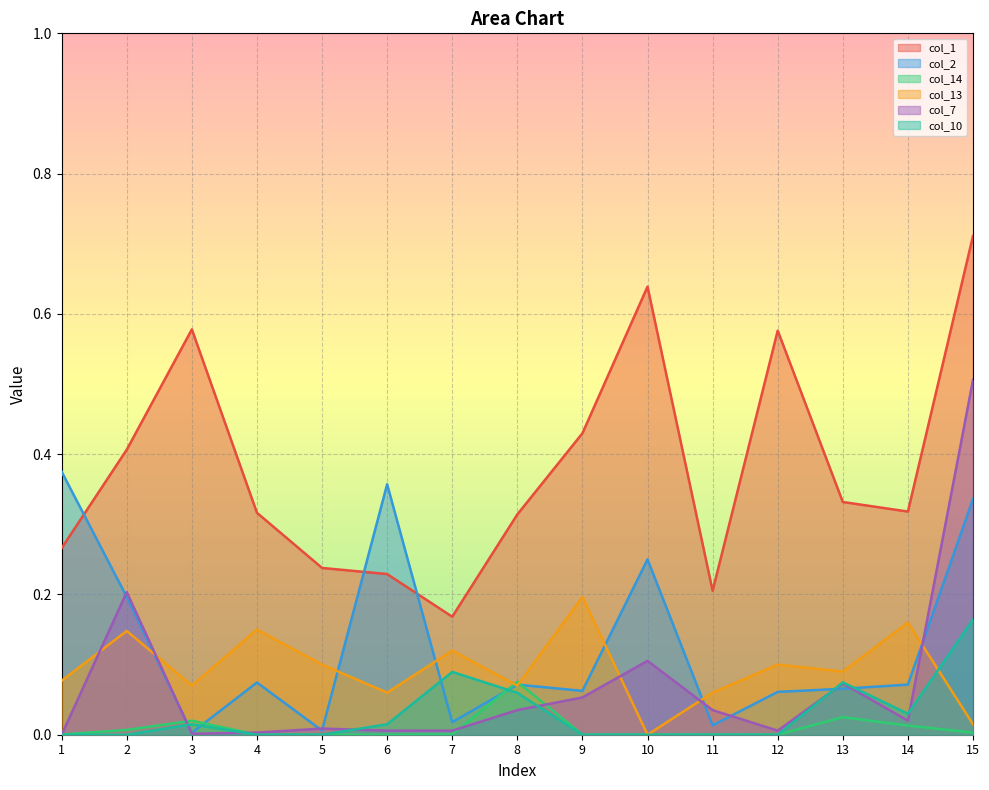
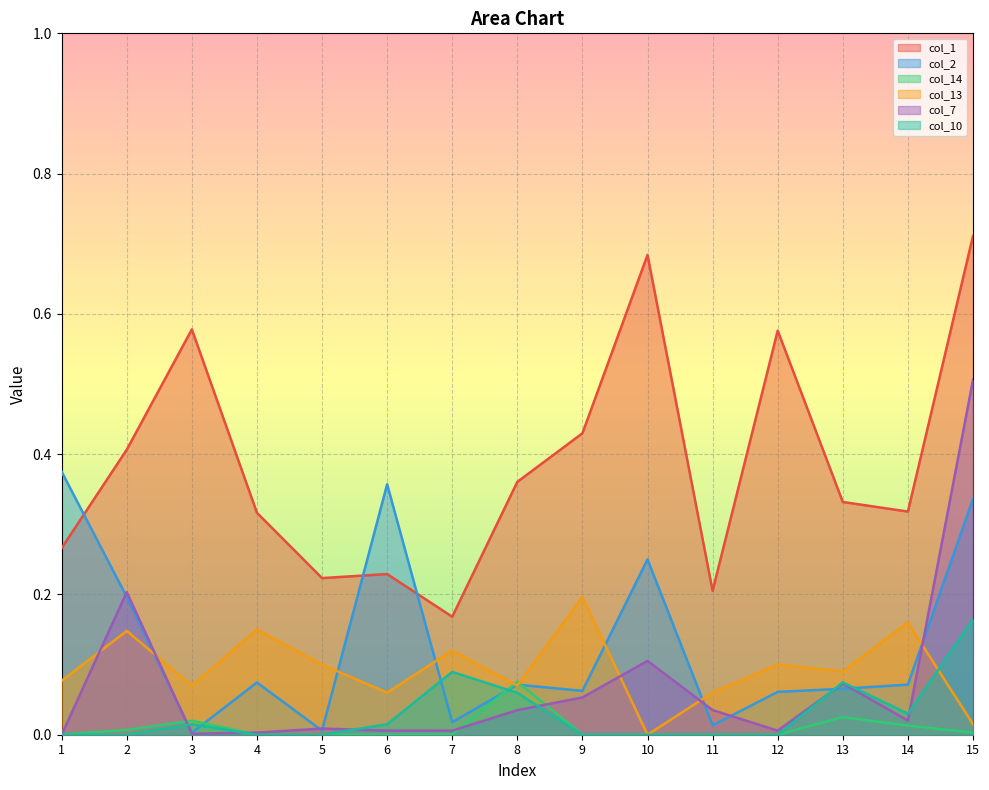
col_1, 5: 0.24 -> 0.22
col_1, 8: 0.31 -> 0.36
col_1, 10: 0.64 -> 0.68
